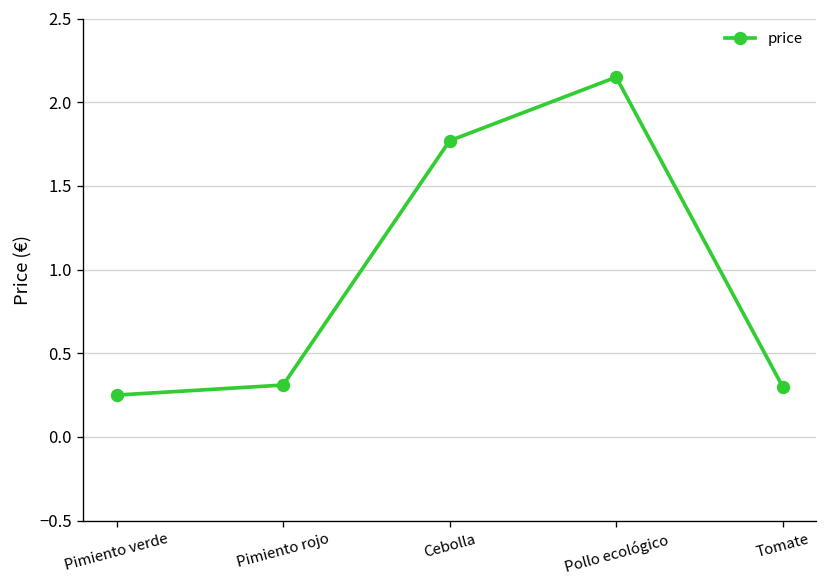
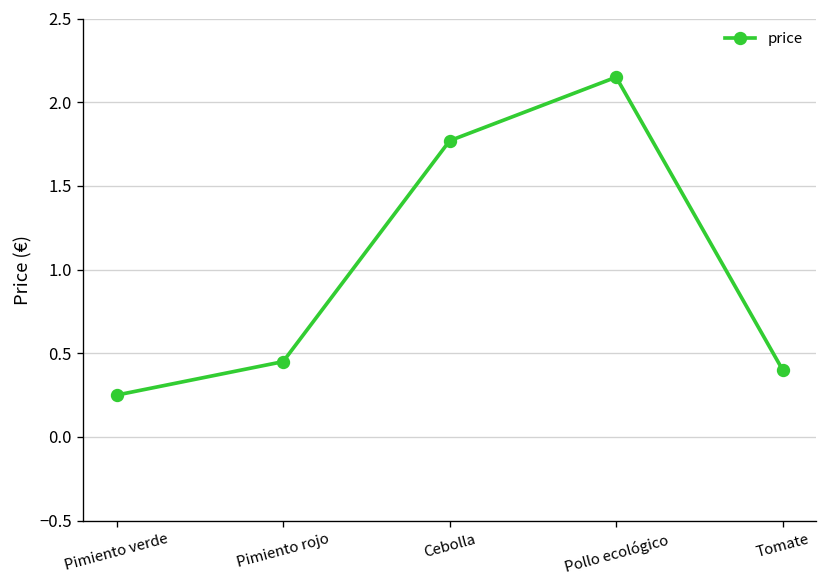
Pimiento rojo: 0.31 -> 0.45
Tomate: 0.3 -> 0.4
